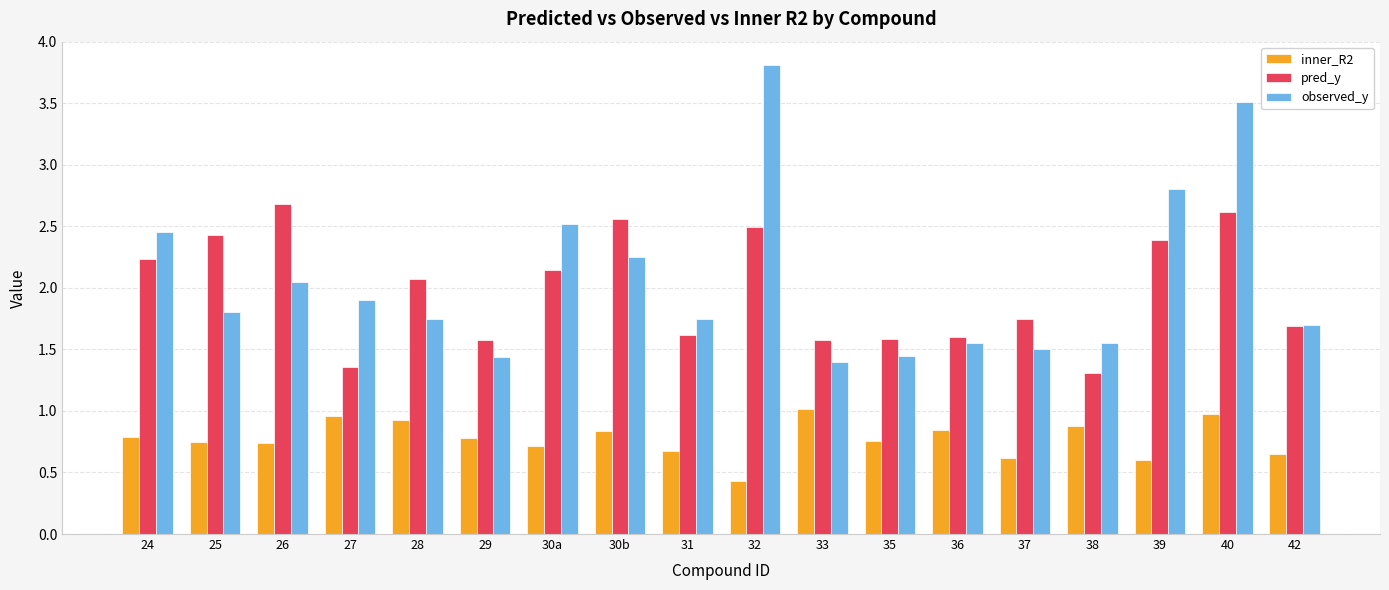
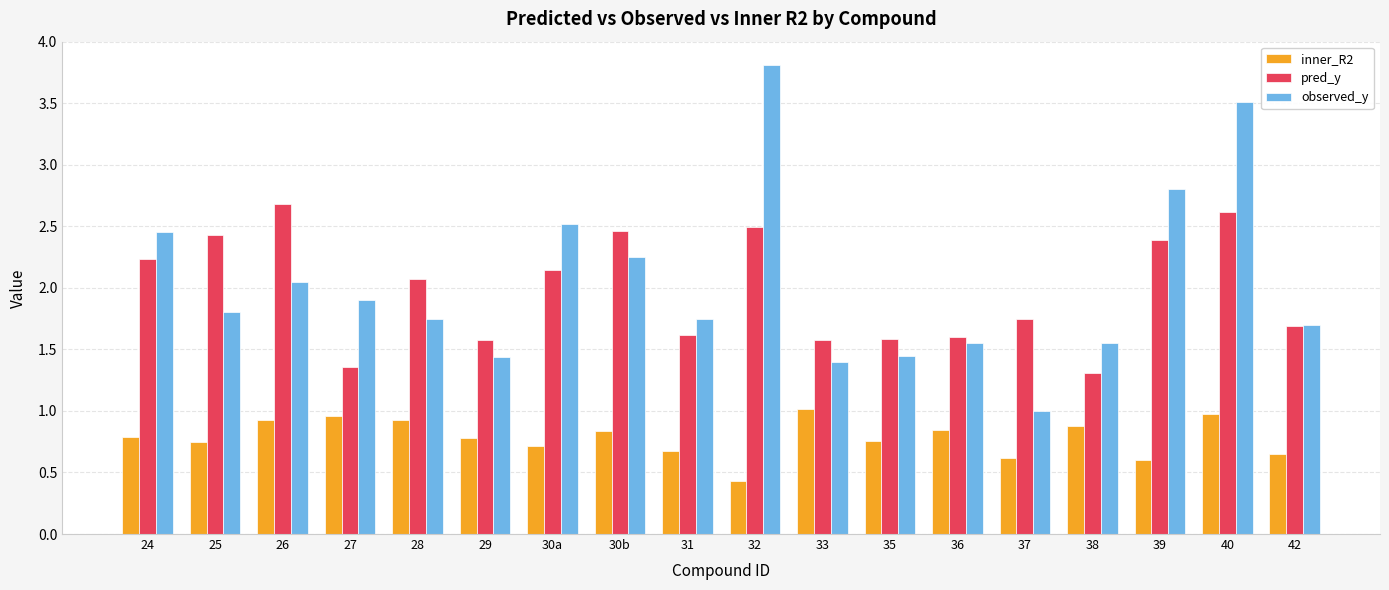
inner_R2, 26: 0.74 -> 0.92
pred_y, 30b: 2.56 -> 2.46
observed_y, 37: 1.5 -> 1.0
